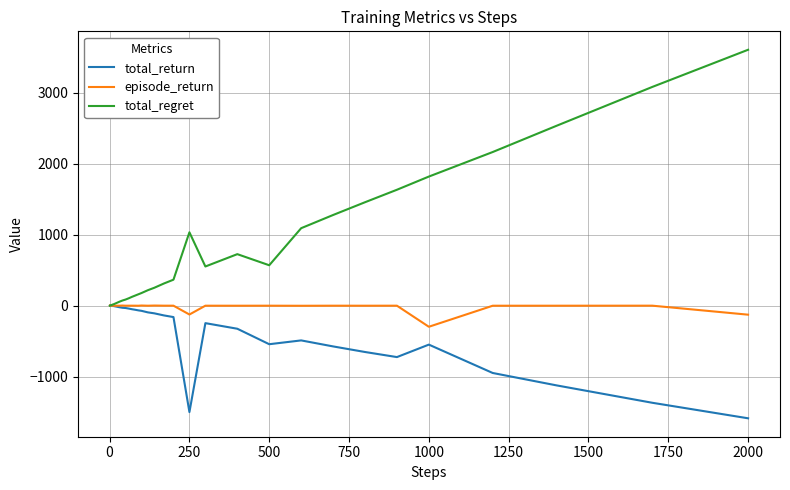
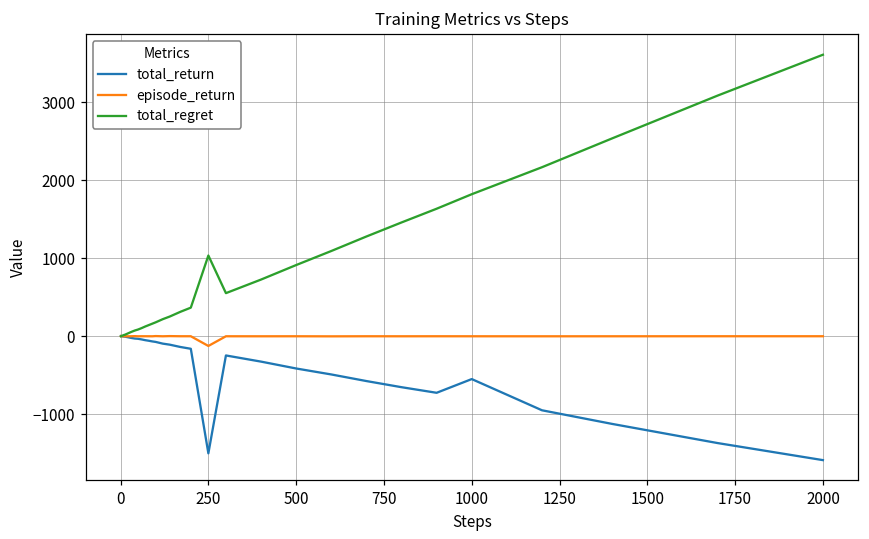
total_return, 500: -500 -> -400
total_regret, 500: 600 -> 900
episode_return, 1000: -300 -> 0
episode_return, 2000: -100 -> 0
